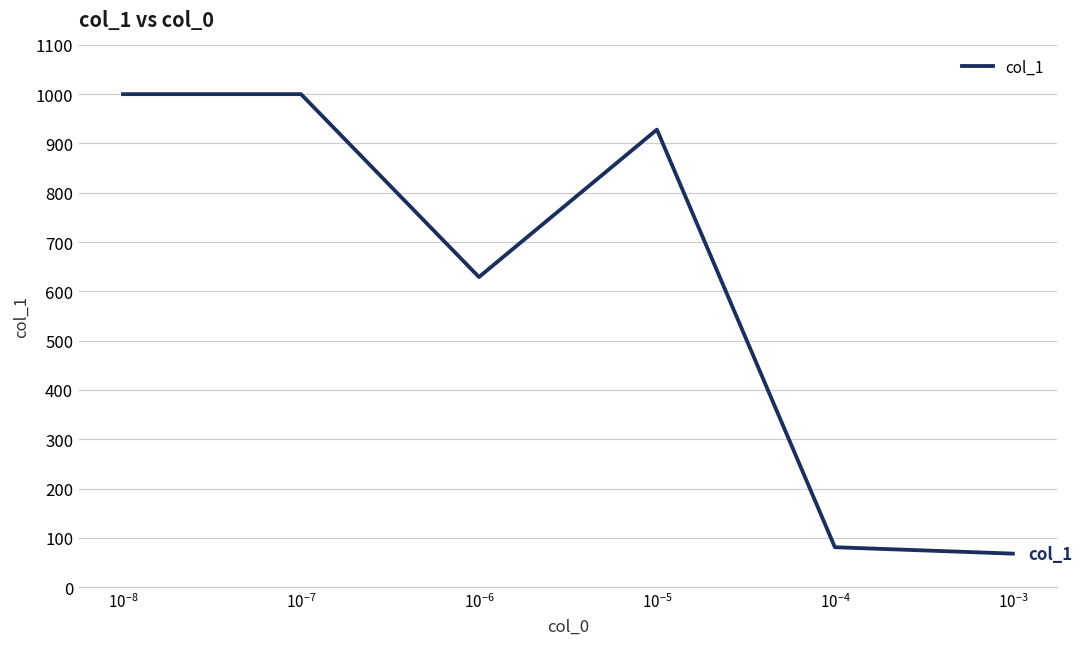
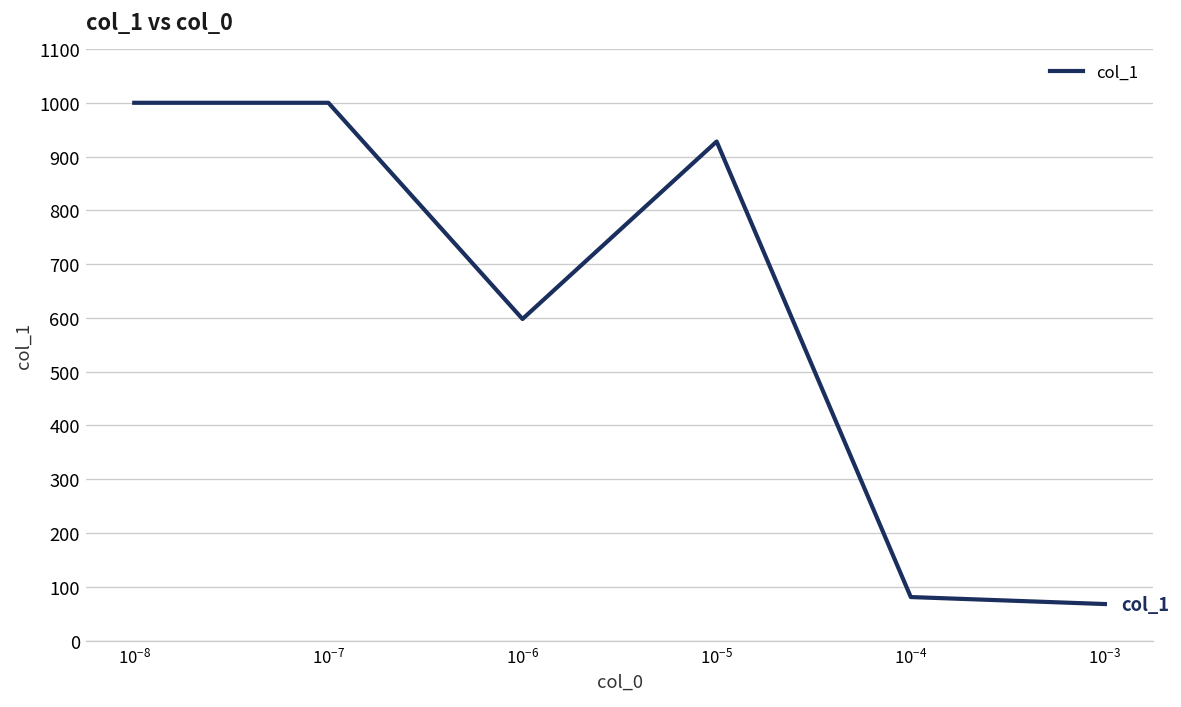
10^-6: 630 -> 600
